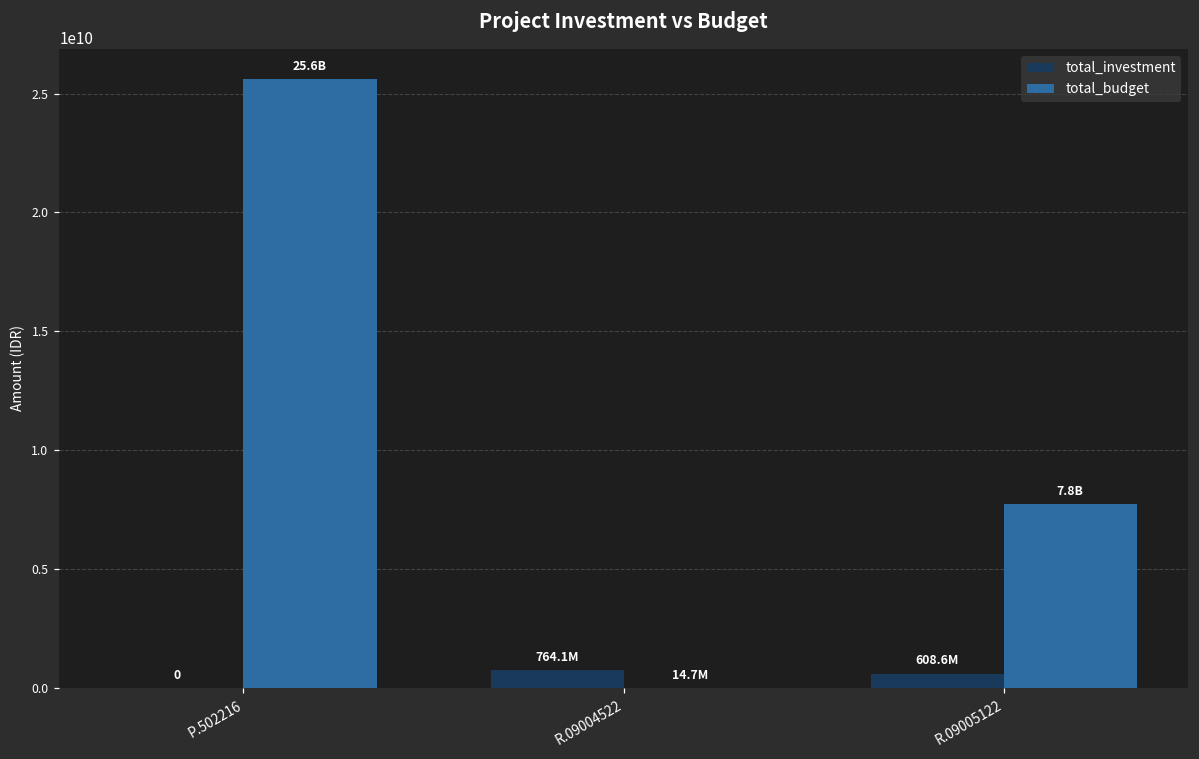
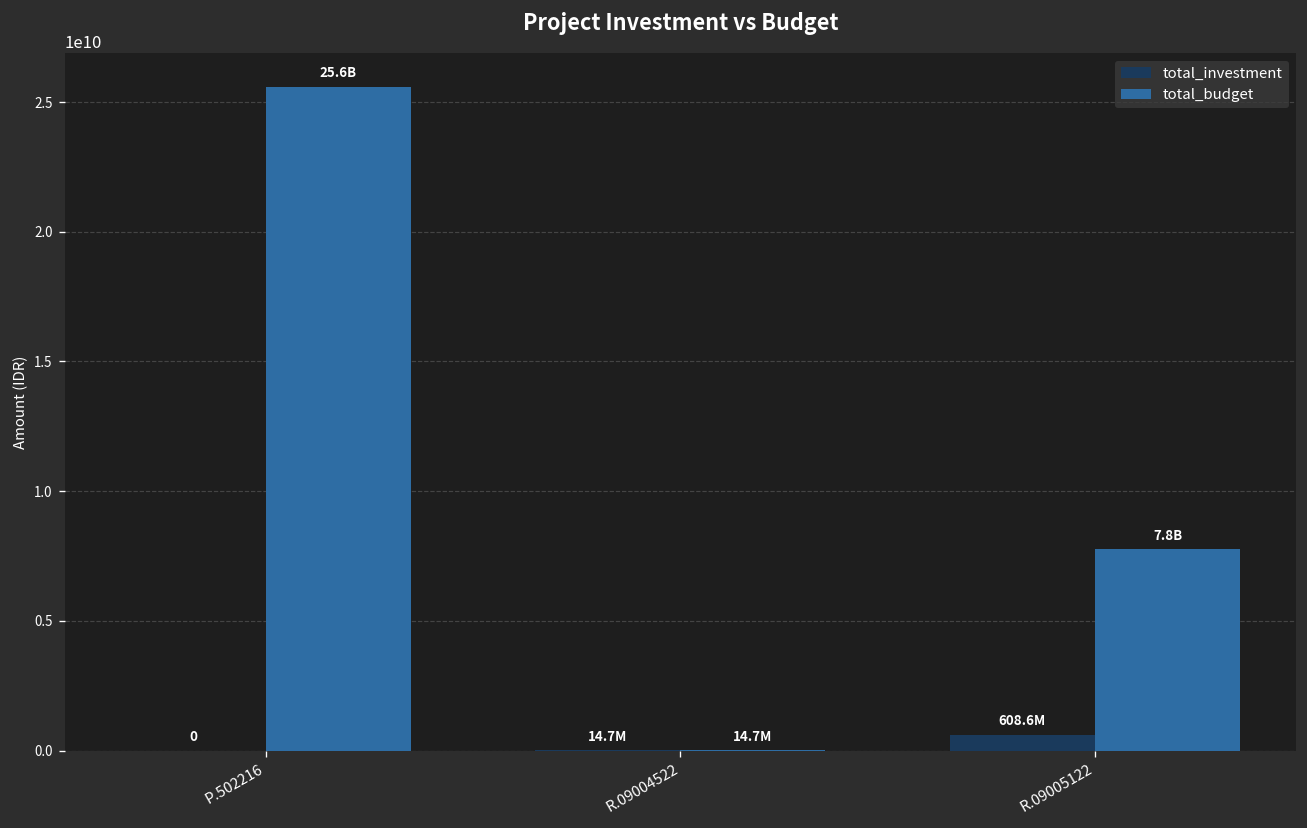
total_investment, R.09004522: 764.1M -> 14.7M
